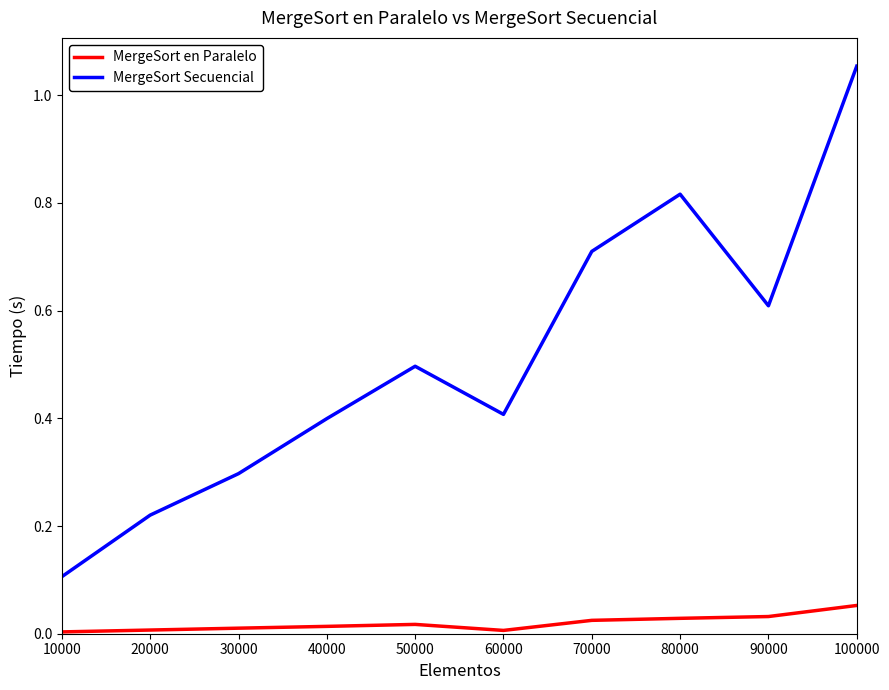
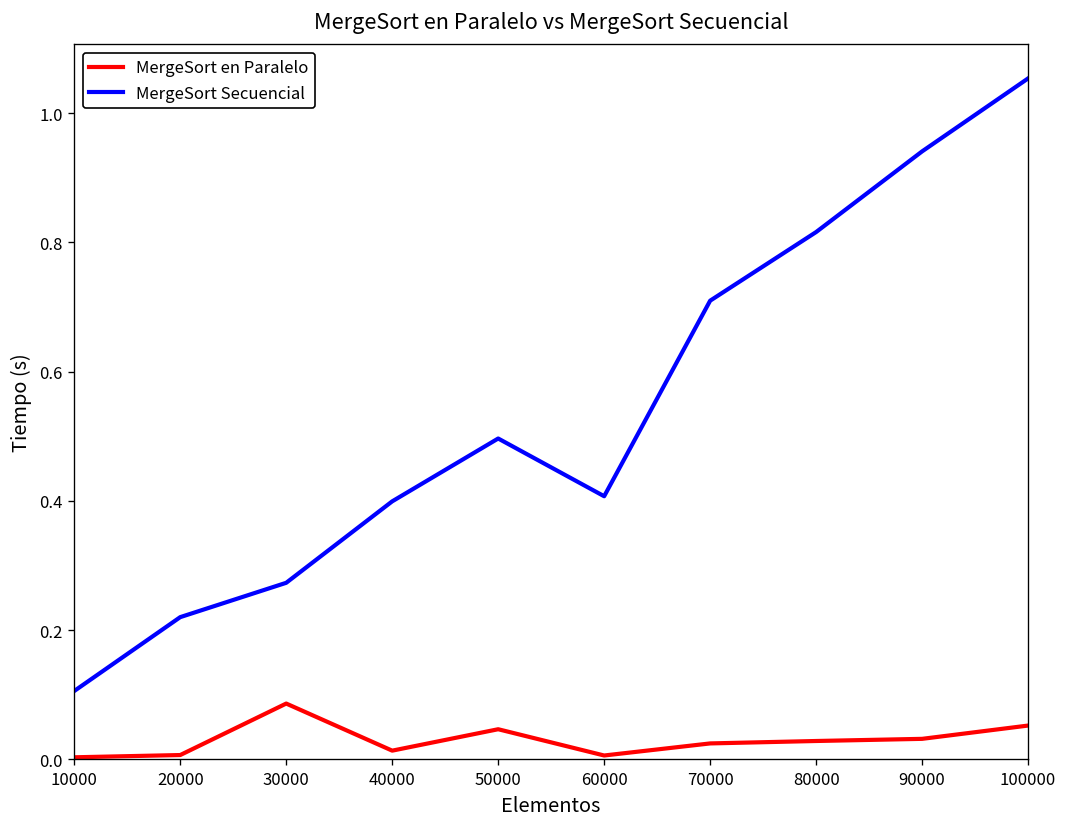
MergeSort en Paralelo, 30000: 0.01 -> 0.09
MergeSort Secuencial, 30000: 0.30 -> 0.27
MergeSort en Paralelo, 50000: 0.02 -> 0.05
MergeSort Secuencial, 90000: 0.61 -> 0.94
